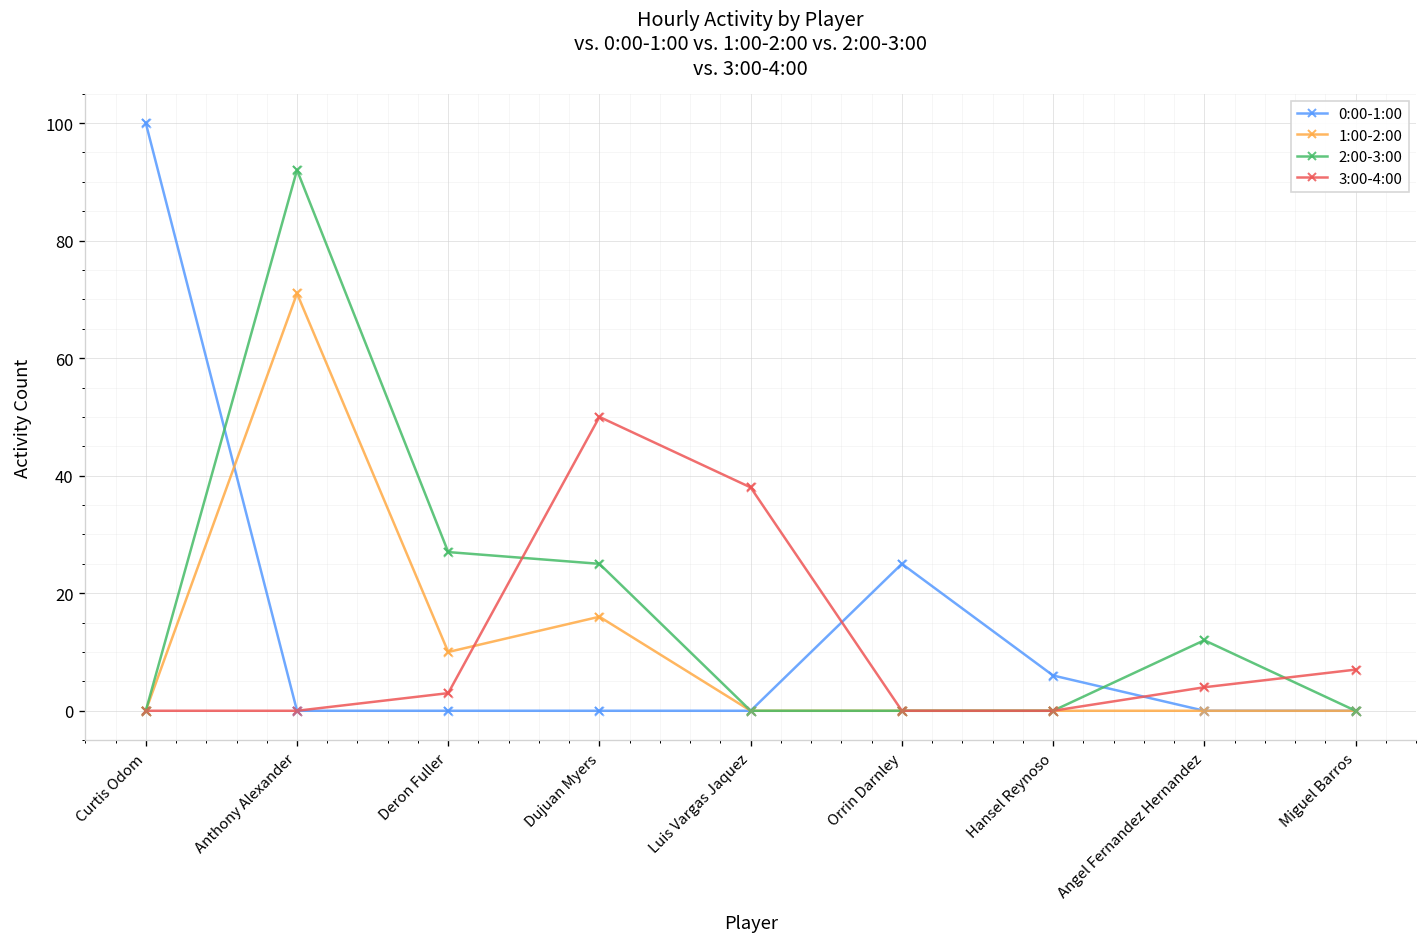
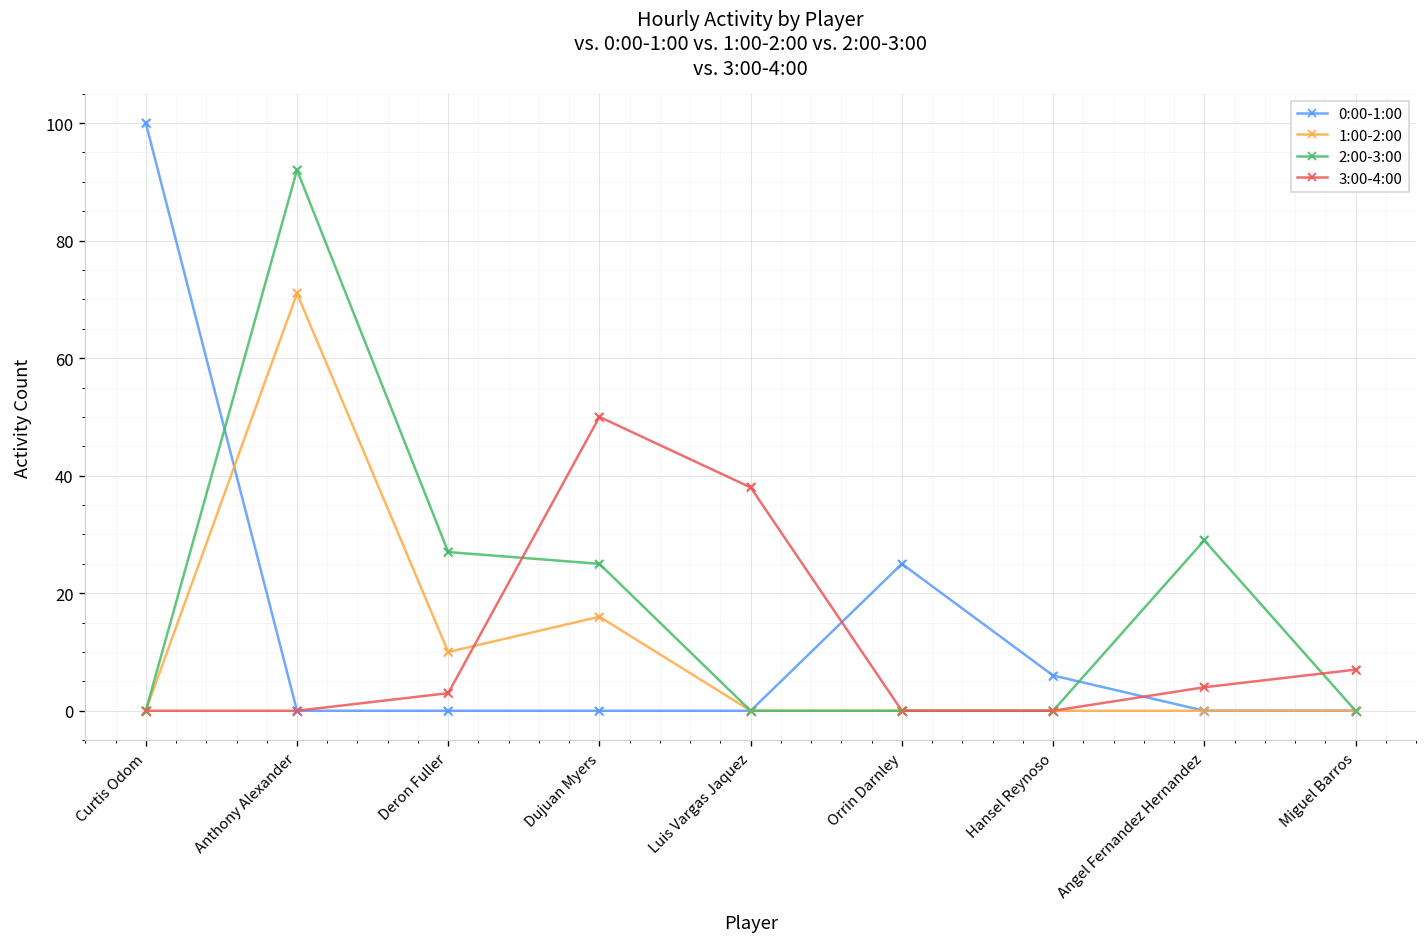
2:00-3:00, Angel Fernandez Hernandez: 12 -> 29
